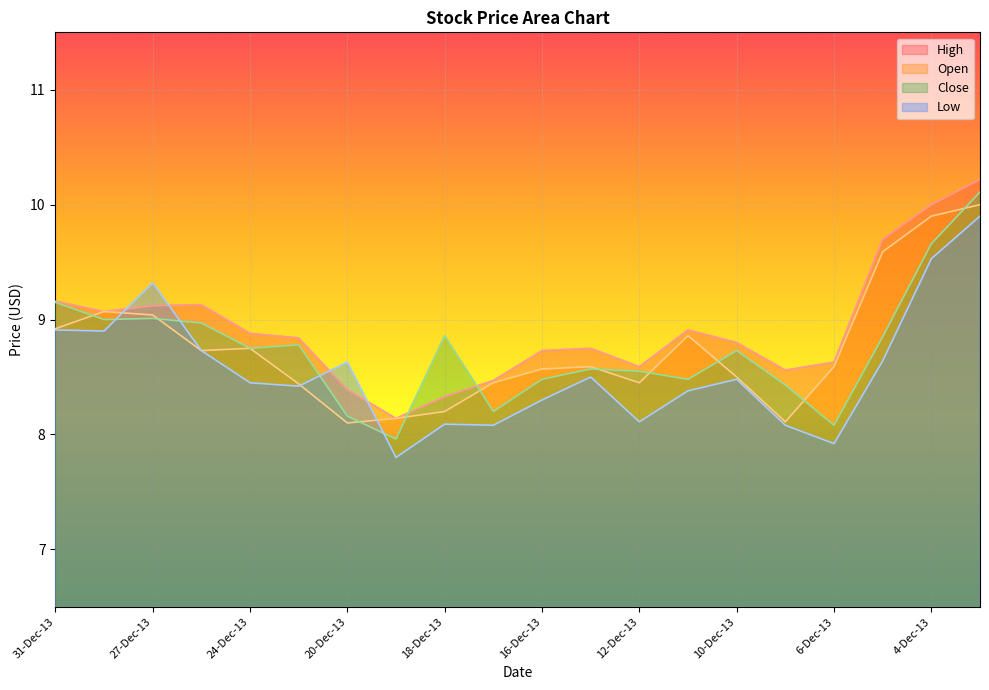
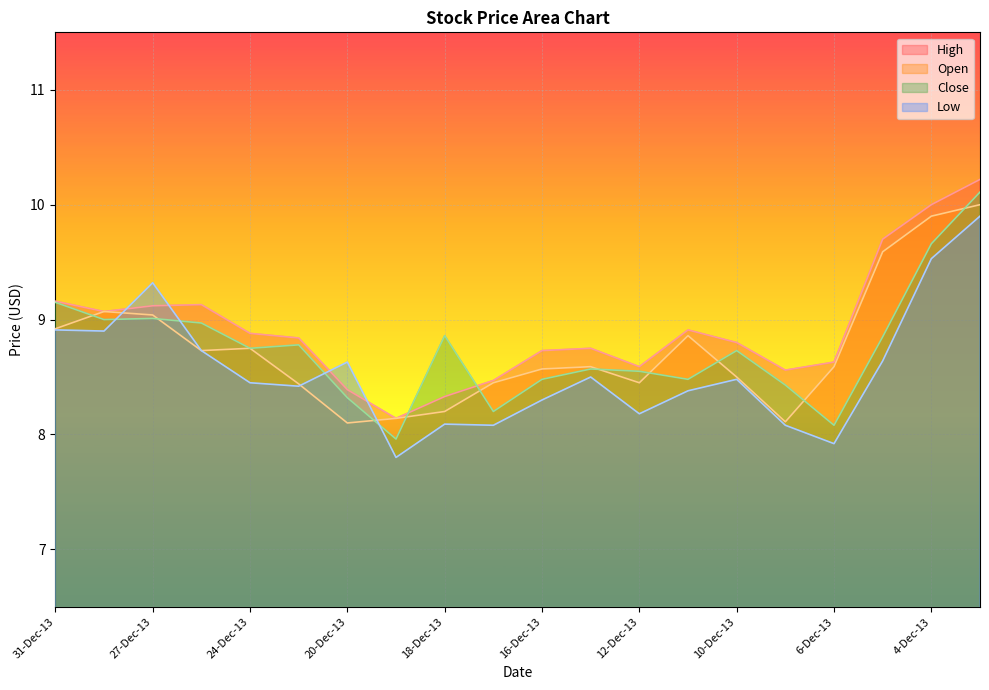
Close, 20-Dec-13: 8.16 -> 8.32
Low, 12-Dec-13: 8.11 -> 8.18
